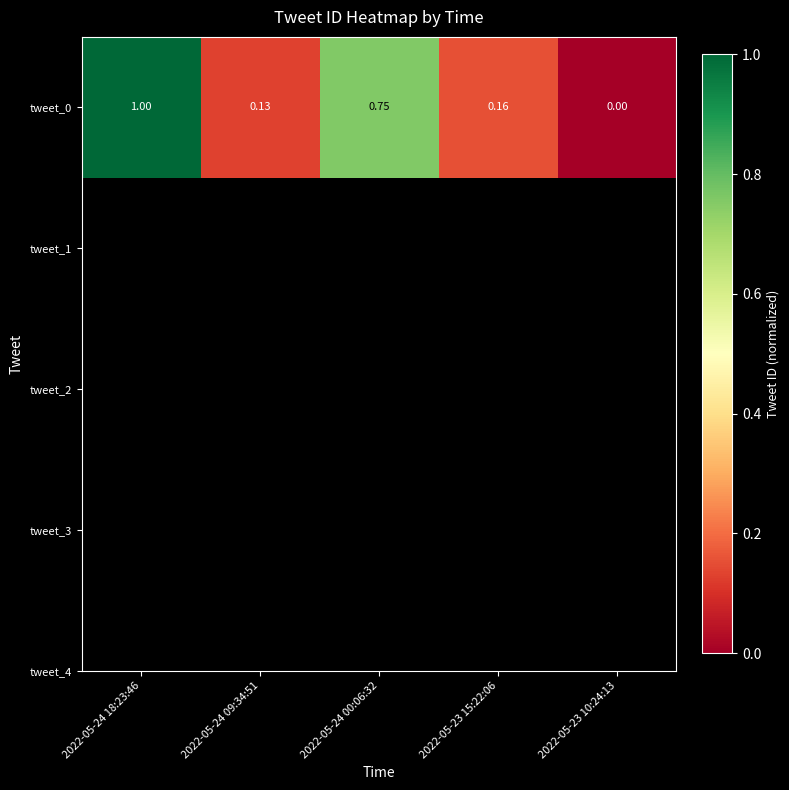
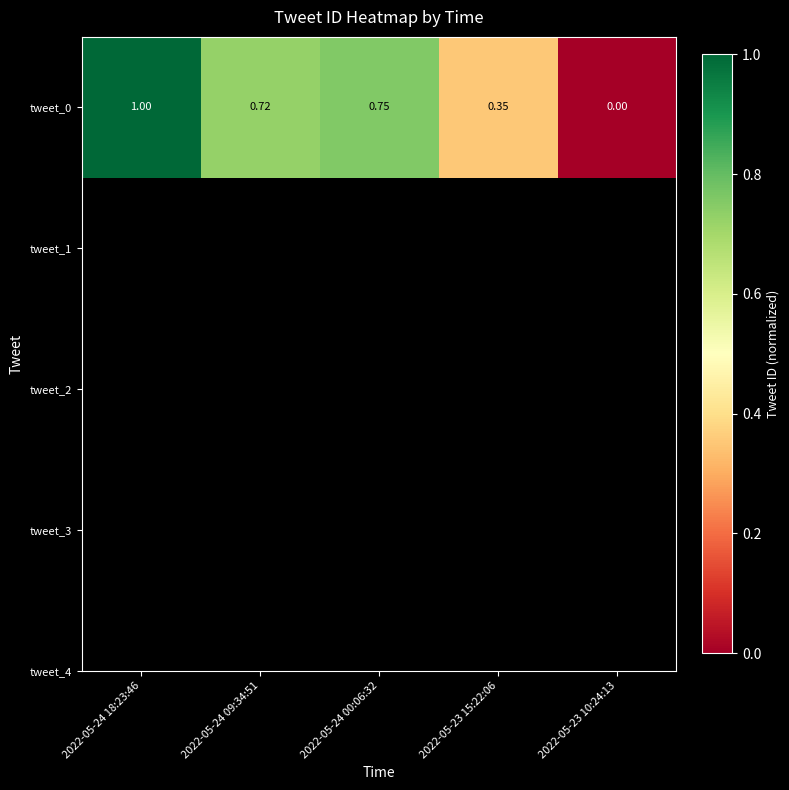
tweet_0, 2022-05-24 09:34:51: 0.13 -> 0.72
tweet_0, 2022-05-23 15:22:06: 0.16 -> 0.35
